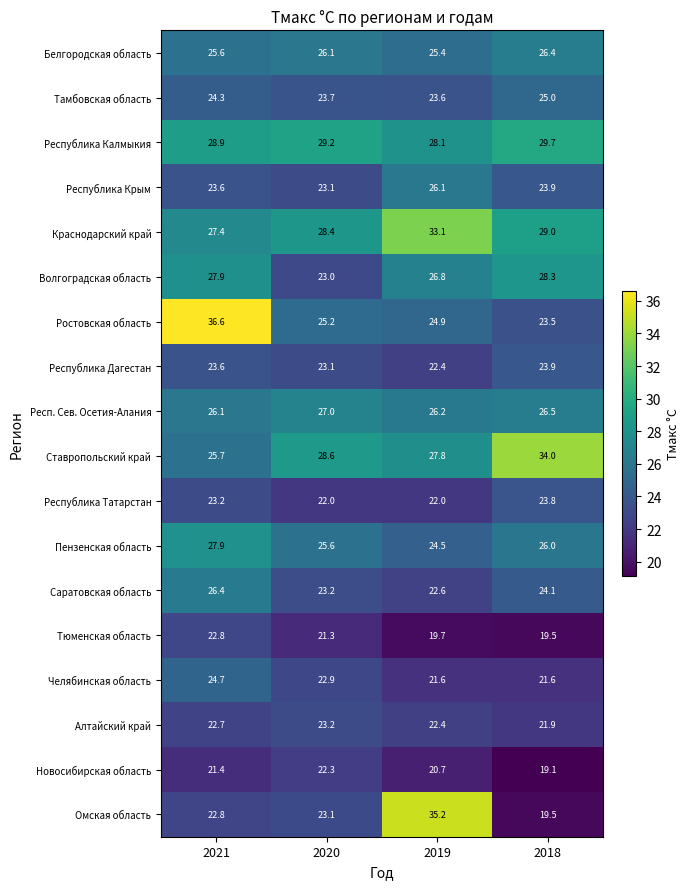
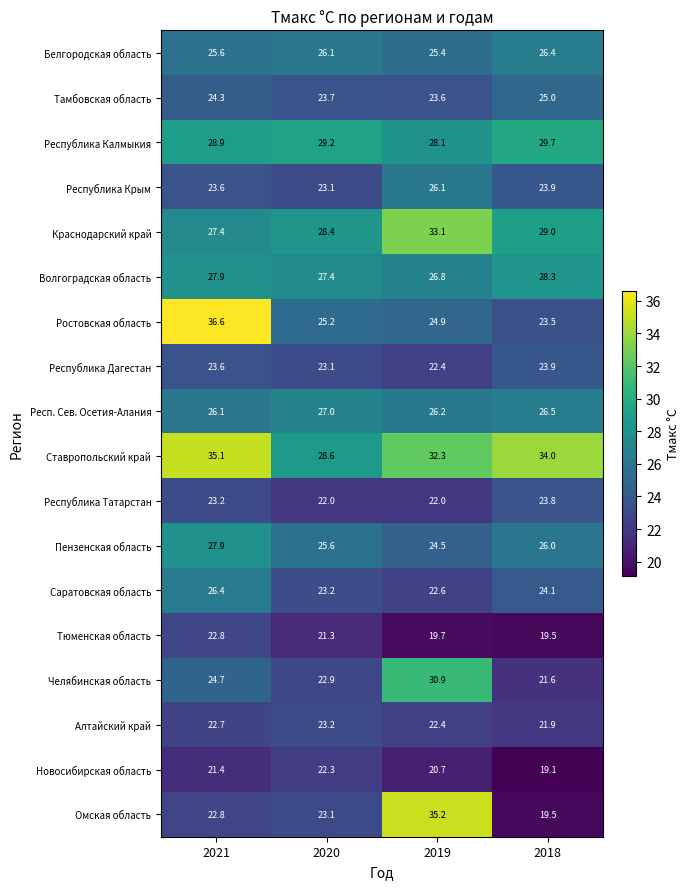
Волгоградская область, 2020: 23.0 -> 27.4
Ставропольский край, 2021: 25.7 -> 35.1
Ставропольский край, 2019: 27.8 -> 32.3
Челябинская область, 2019: 21.6 -> 30.9
